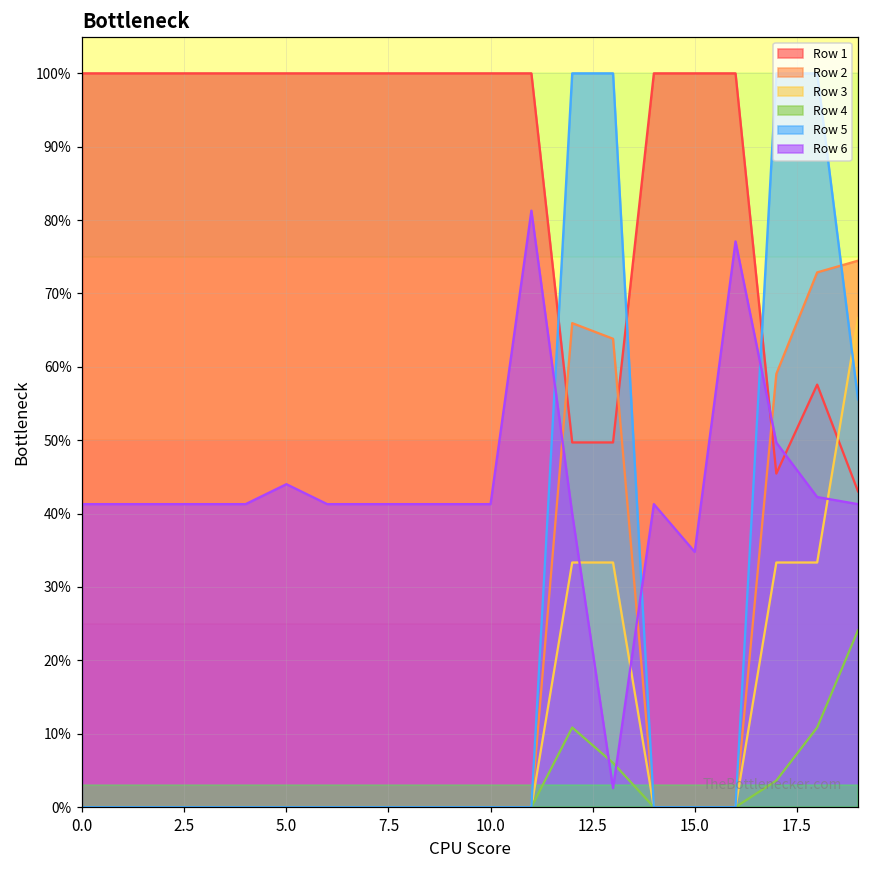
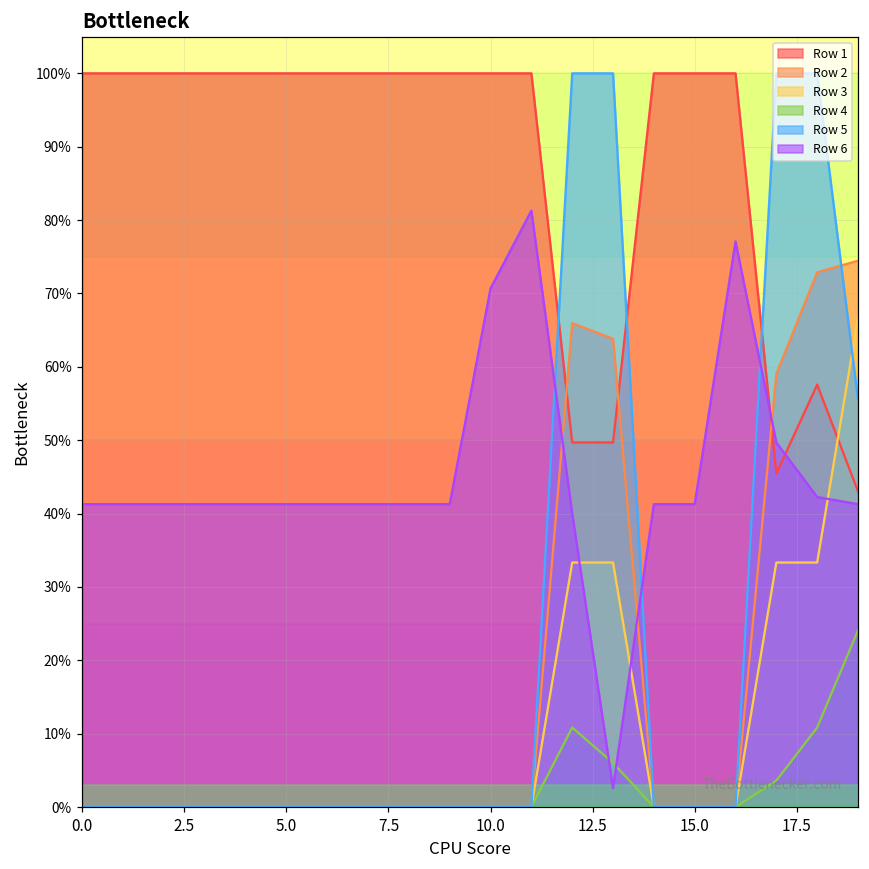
Row 6, 5.0: 44% -> 41%
Row 6, 10.0: 41% -> 71%
Row 6, 15.0: 35% -> 41%
